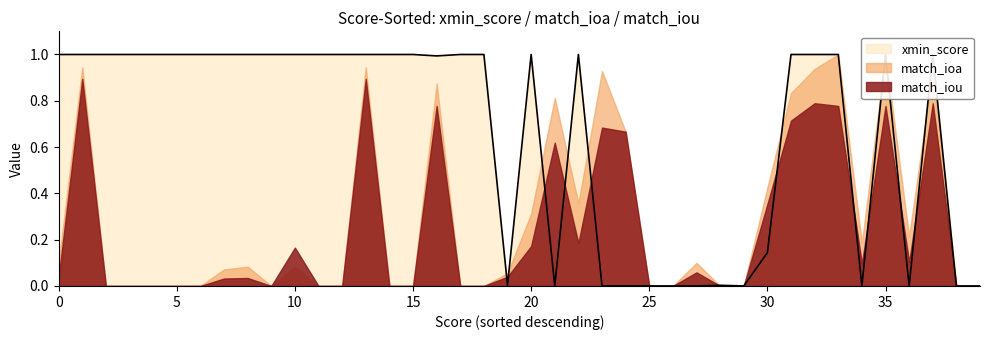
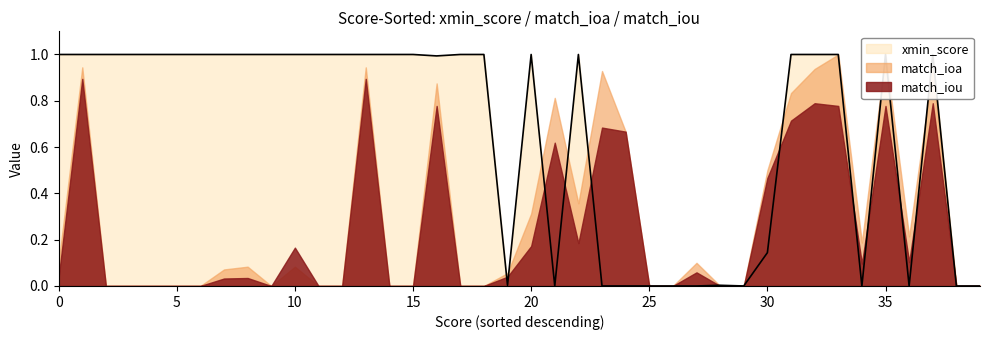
match_ioa, 30: 0.43 -> 0.50
match_iou, 30: 0.35 -> 0.47
